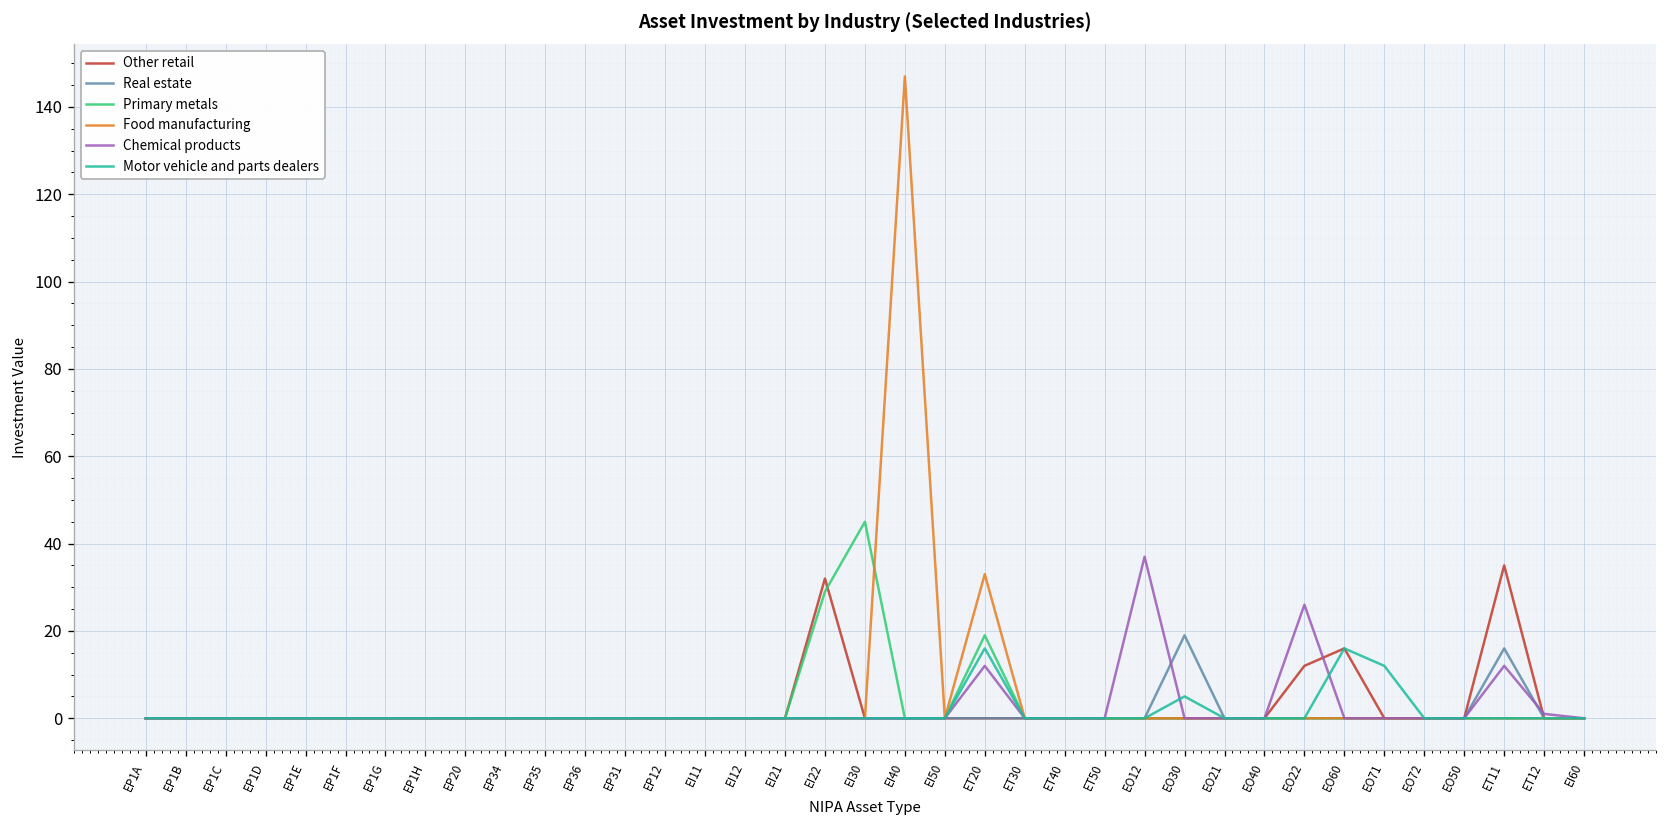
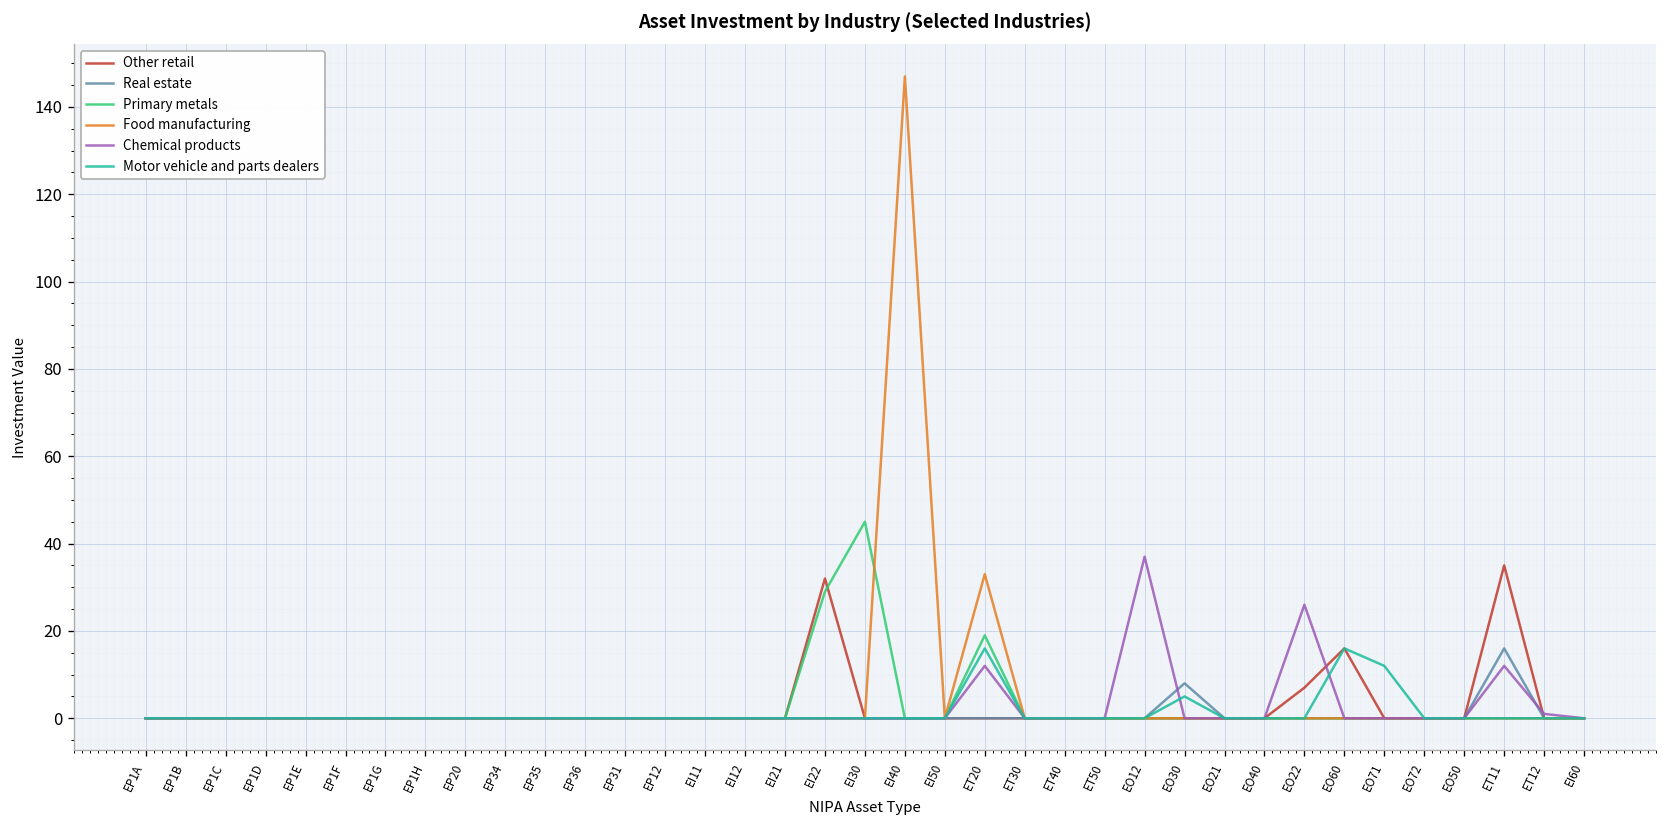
Real estate, EO30: 19 -> 8
Other retail, EO22: 12 -> 7
